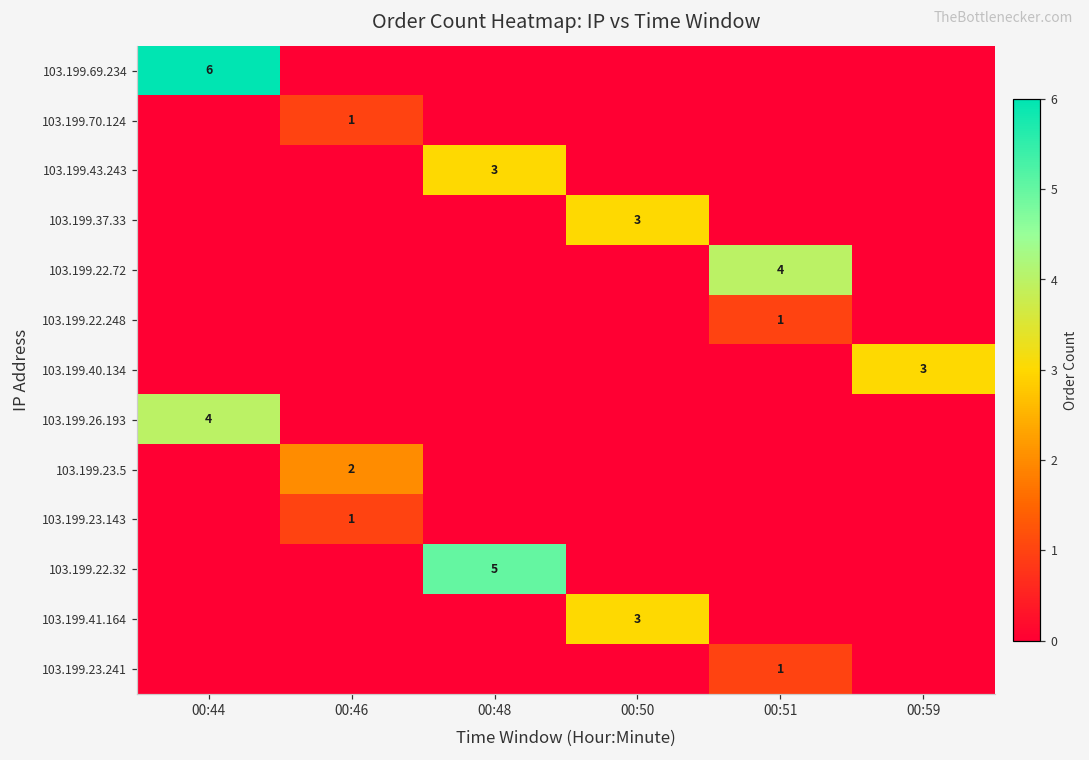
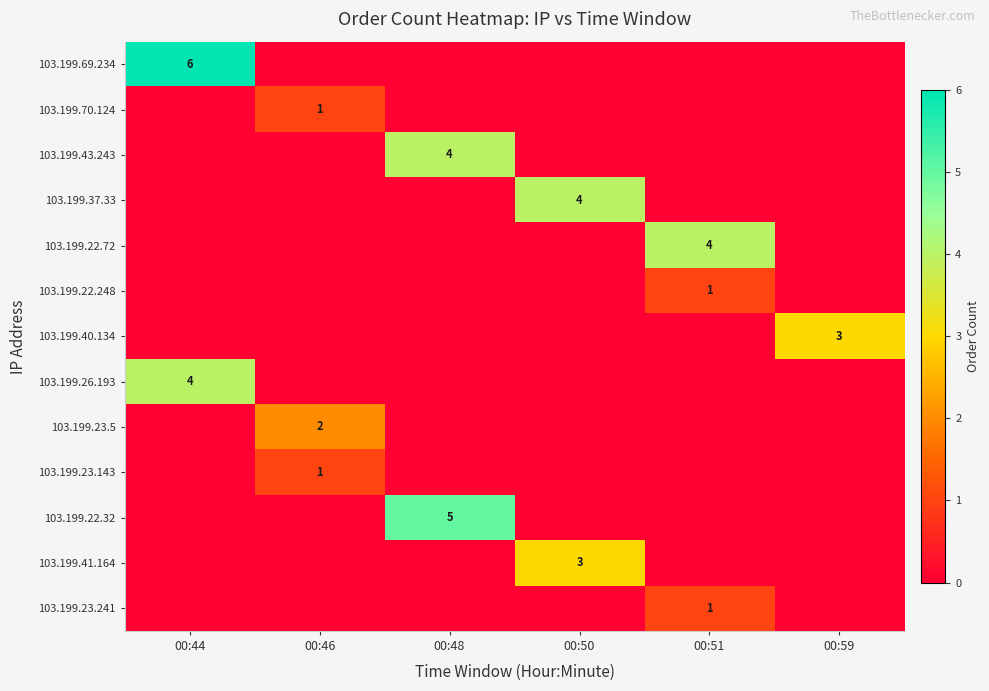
103.199.43.243, 00:48: 3 -> 4
103.199.37.33, 00:50: 3 -> 4
